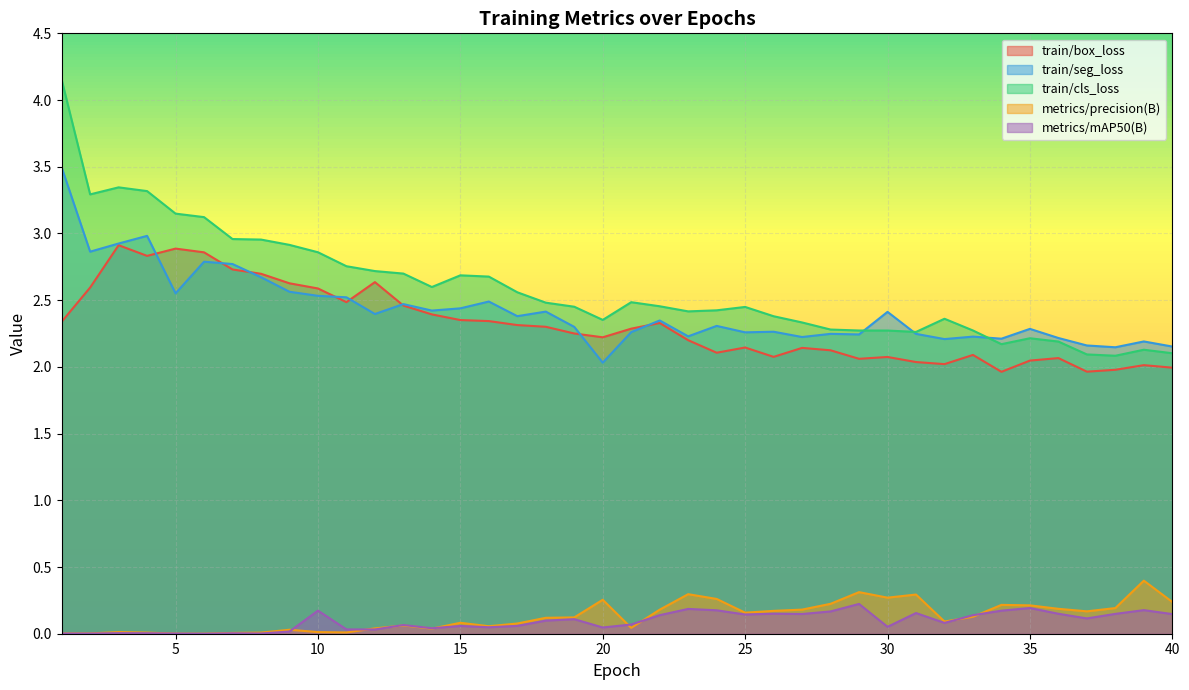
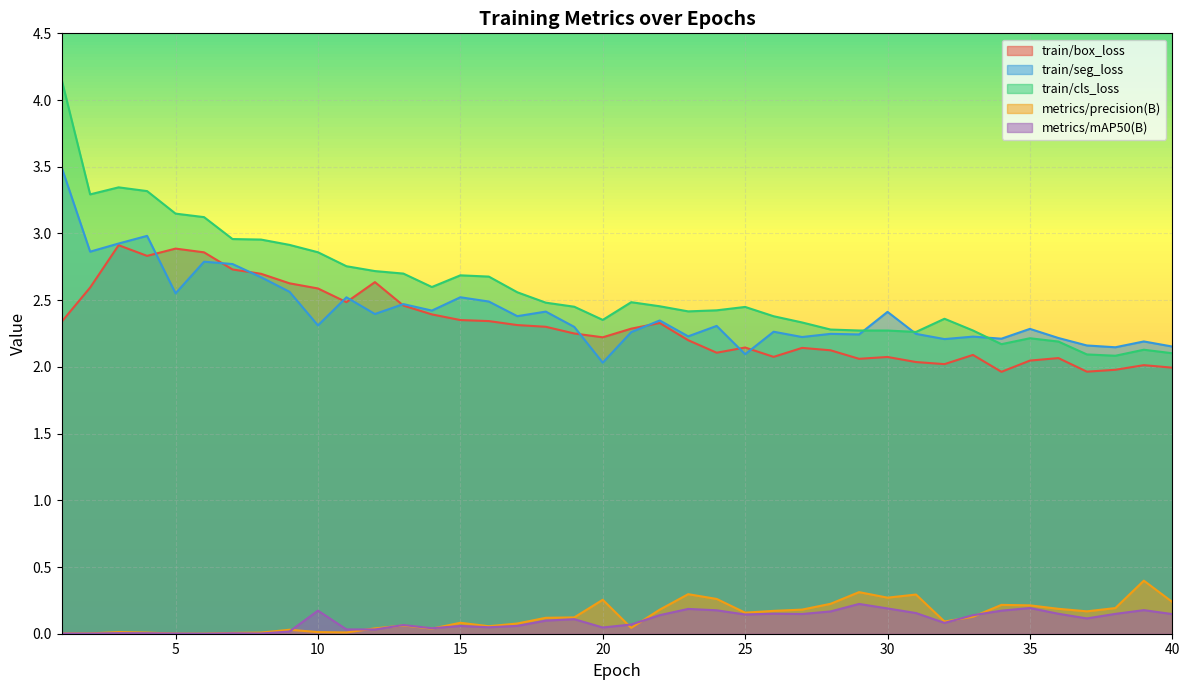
train/seg_loss, 10: 2.53 -> 2.31
train/seg_loss, 15: 2.44 -> 2.52
train/seg_loss, 25: 2.26 -> 2.09
metrics/mAP50(B), 30: 0.05 -> 0.19
